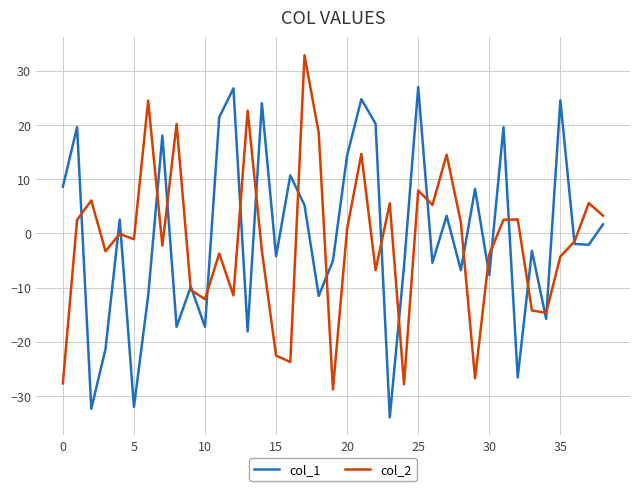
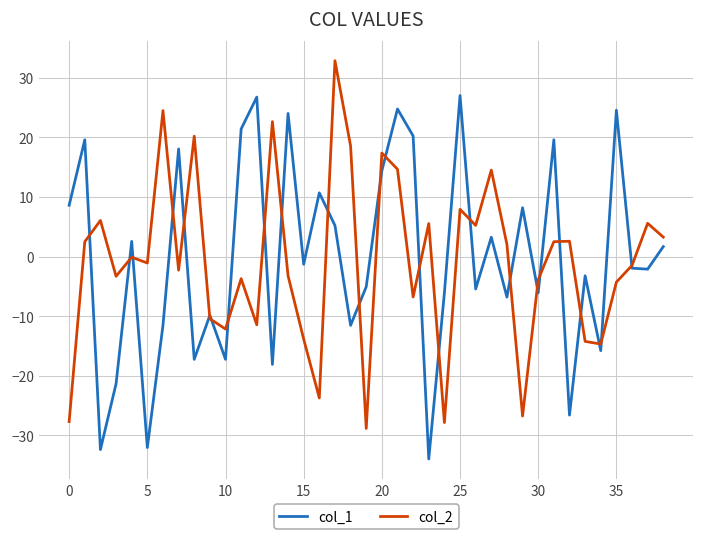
col_1, 15: -4 -> -1
col_2, 15: -23 -> -14
col_2, 20: 1 -> 17
col_1, 30: -8 -> -6
